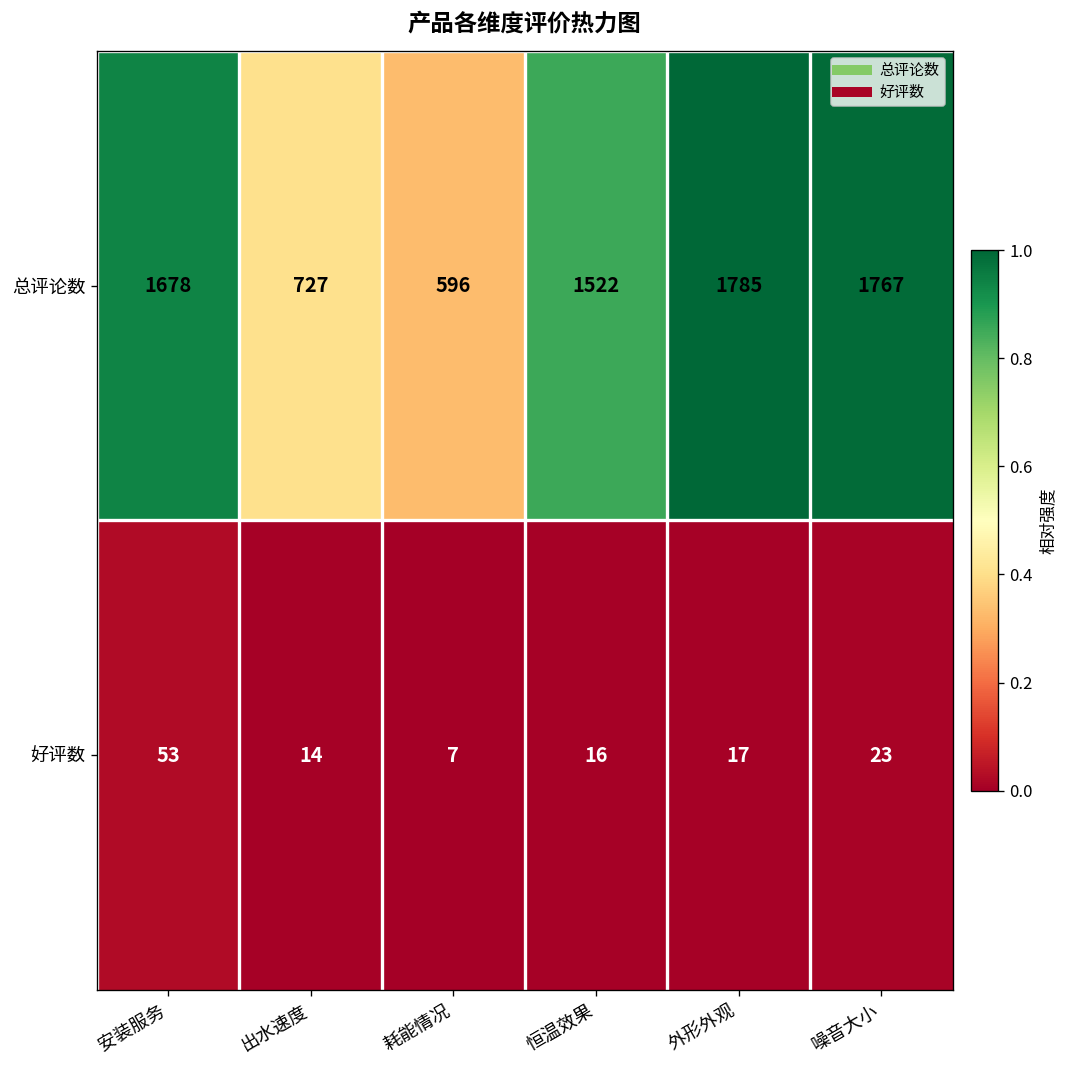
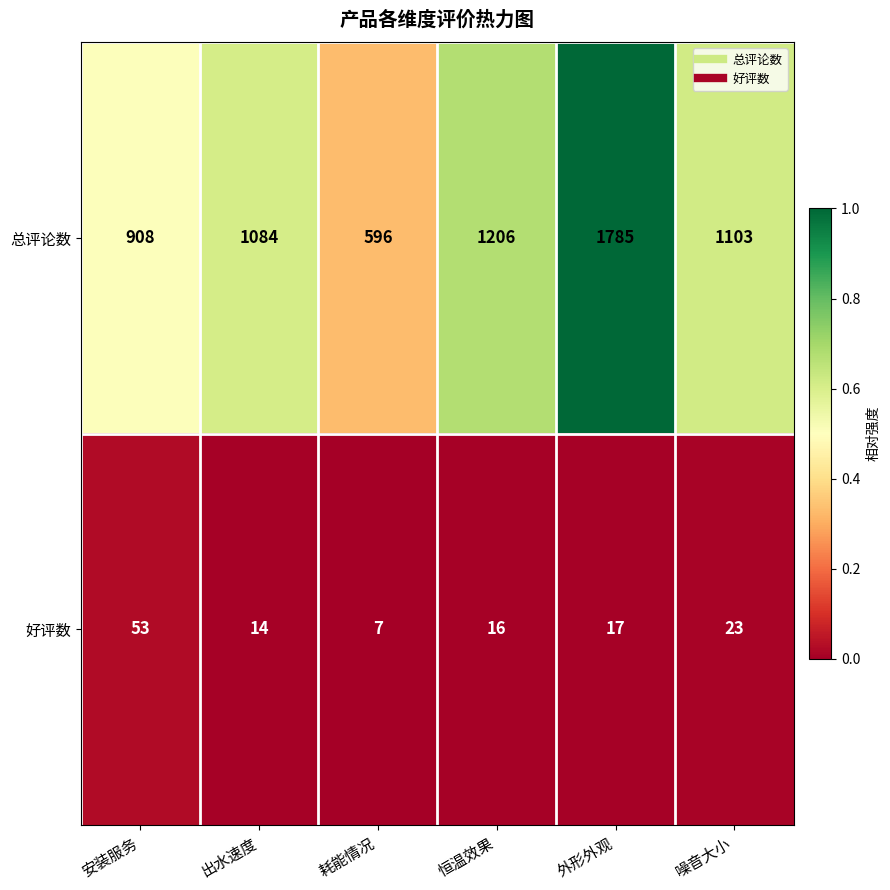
总评论数, 安装服务: 1678 -> 908
总评论数, 出水速度: 727 -> 1084
总评论数, 恒温效果: 1522 -> 1206
总评论数, 噪音大小: 1767 -> 1103
